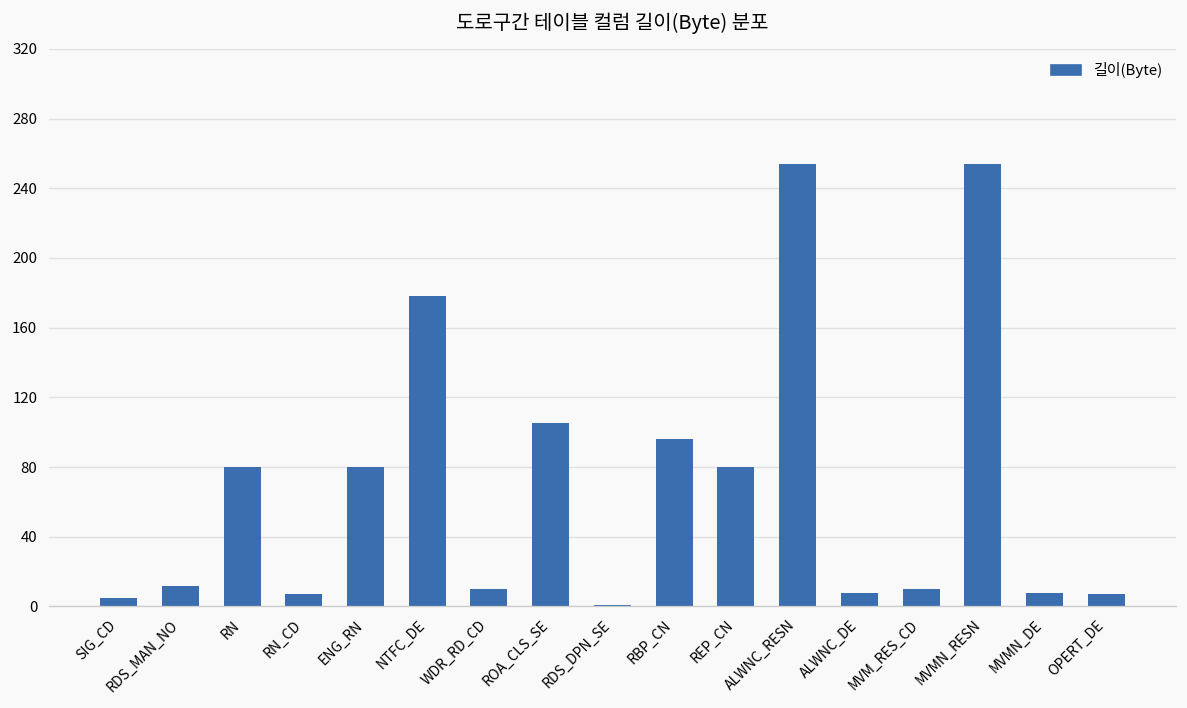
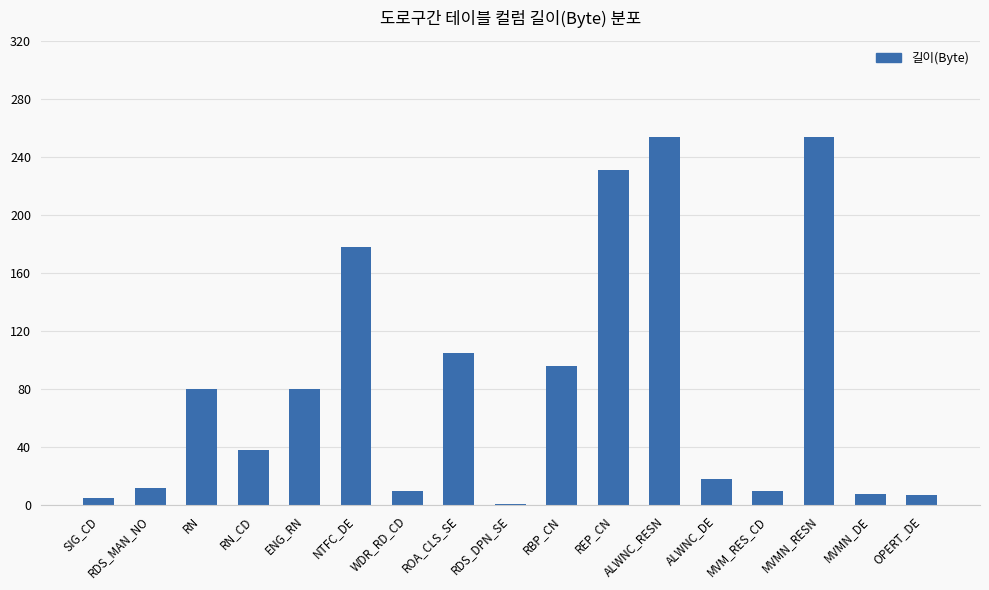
RN_CD: 7 -> 38
REP_CN: 80 -> 231
ALWNC_DE: 8 -> 18
